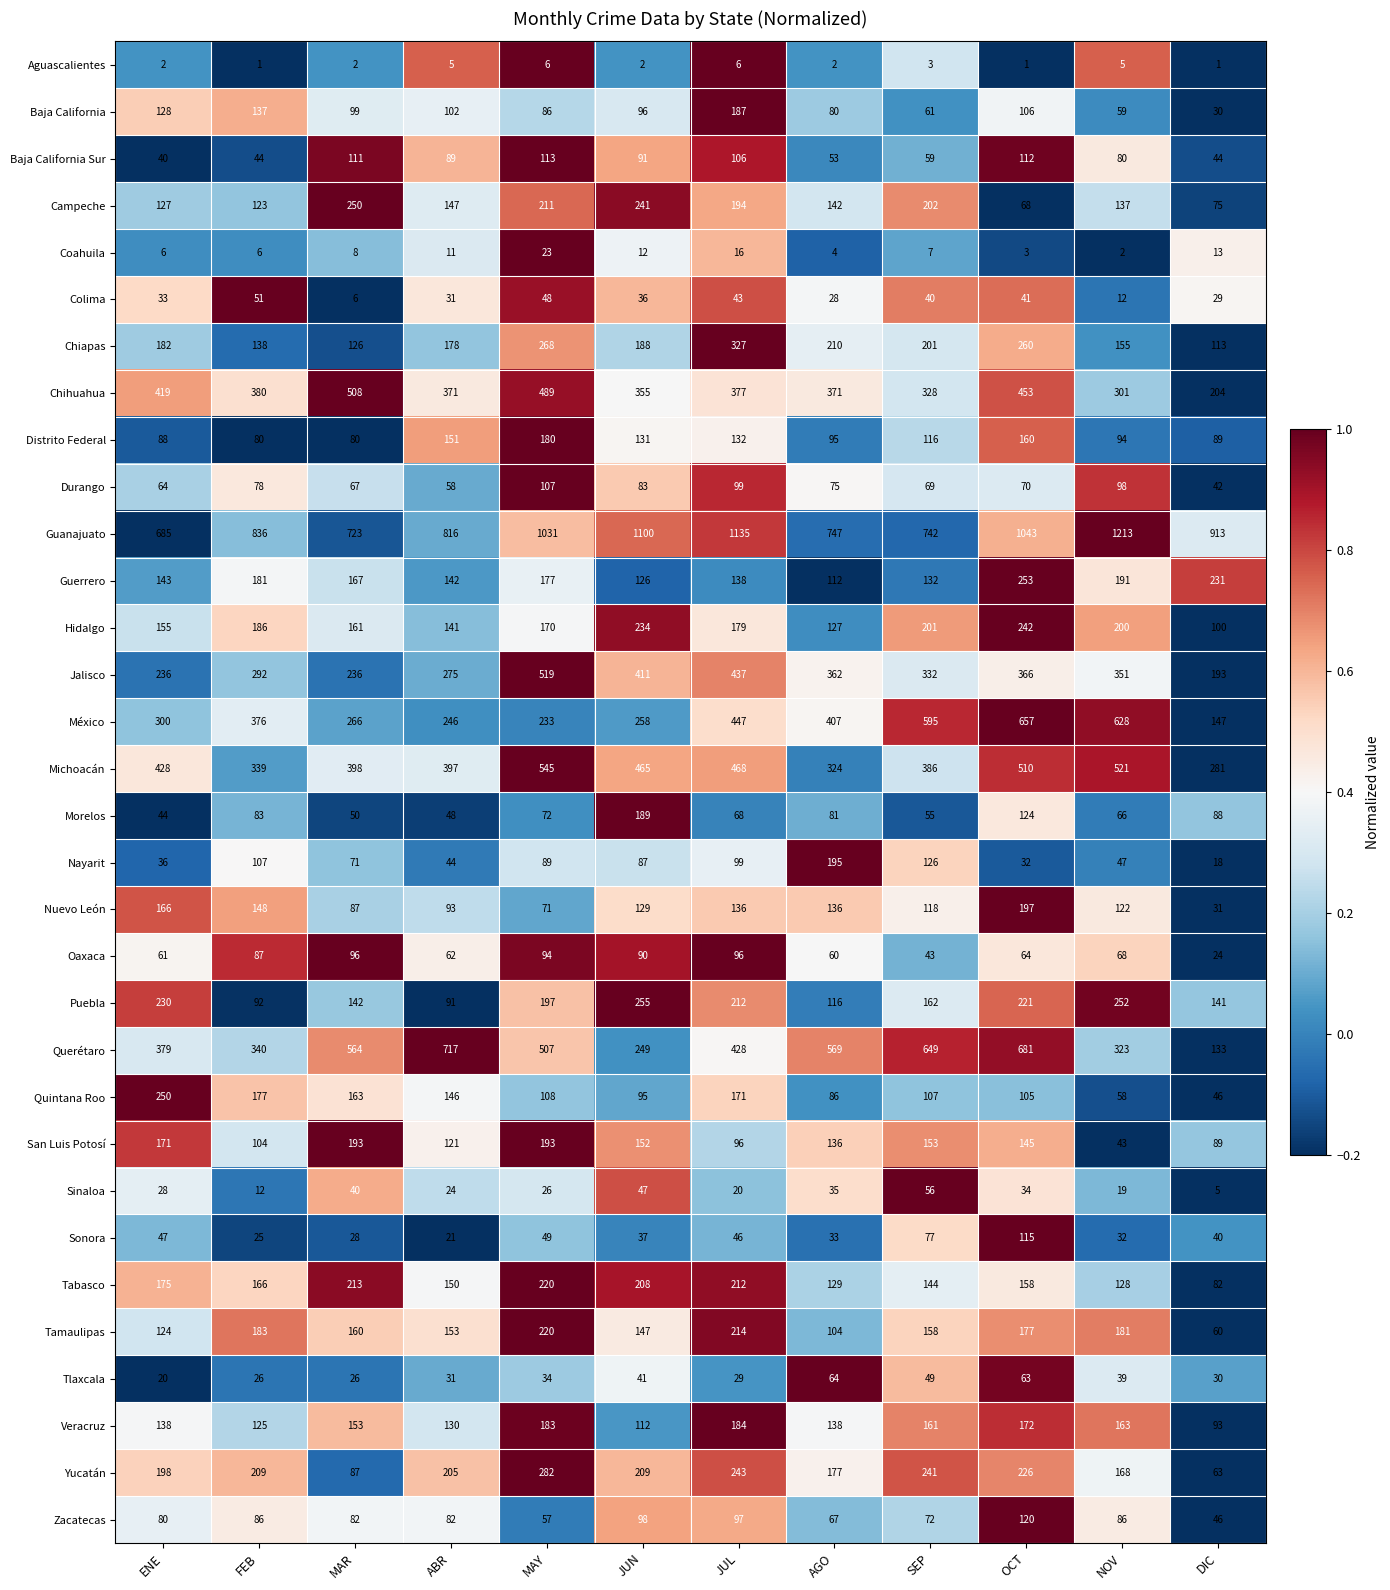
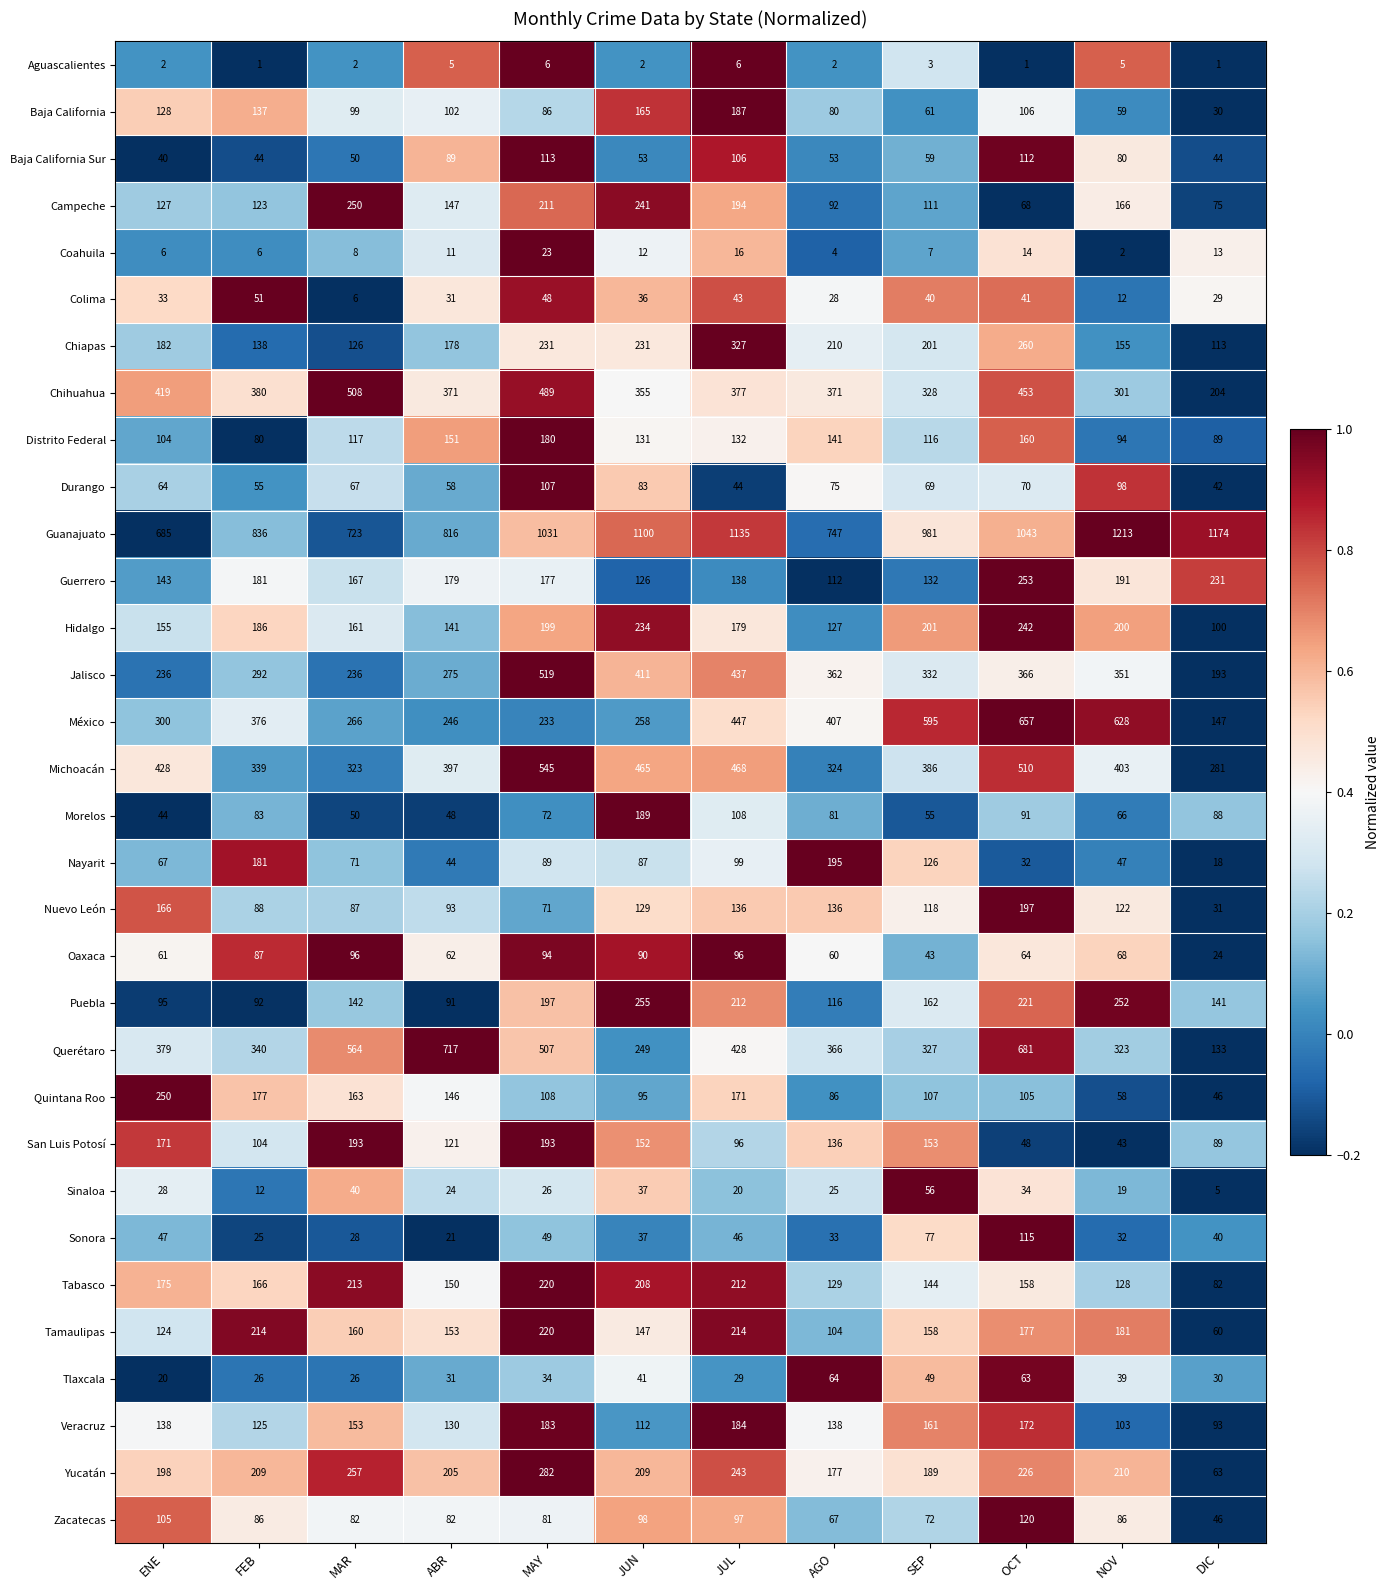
Baja California, JUN: 96 -> 165
Baja California Sur, MAR: 111 -> 50
Baja California Sur, JUN: 91 -> 53
Campeche, AGO: 142 -> 92
Campeche, SEP: 202 -> 111
Campeche, NOV: 137 -> 166
Coahuila, OCT: 3 -> 14
Chiapas, MAY: 268 -> 231
Chiapas, JUN: 188 -> 231
Distrito Federal, ENE: 88 -> 104
Distrito Federal, MAR: 80 -> 117
Distrito Federal, AGO: 95 -> 141
Durango, FEB: 78 -> 55
Durango, JUL: 99 -> 44
Guanajuato, SEP: 742 -> 981
Guanajuato, DIC: 913 -> 1174
Guerrero, ABR: 142 -> 179
Hidalgo, MAY: 170 -> 199
Michoacán, MAR: 398 -> 323
Michoacán, NOV: 521 -> 403
Morelos, JUL: 68 -> 108
Morelos, OCT: 124 -> 91
Nayarit, ENE: 36 -> 67
Nayarit, FEB: 107 -> 181
Nuevo León, FEB: 148 -> 88
Puebla, ENE: 230 -> 95
Querétaro, AGO: 569 -> 366
Querétaro, SEP: 649 -> 327
San Luis Potosí, OCT: 145 -> 48
Sinaloa, JUN: 47 -> 37
Sinaloa, AGO: 35 -> 25
Tamaulipas, FEB: 183 -> 214
Veracruz, NOV: 163 -> 103
Yucatán, MAR: 87 -> 257
Yucatán, SEP: 241 -> 189
Yucatán, NOV: 168 -> 210
Zacatecas, ENE: 80 -> 105
Zacatecas, MAY: 57 -> 81
